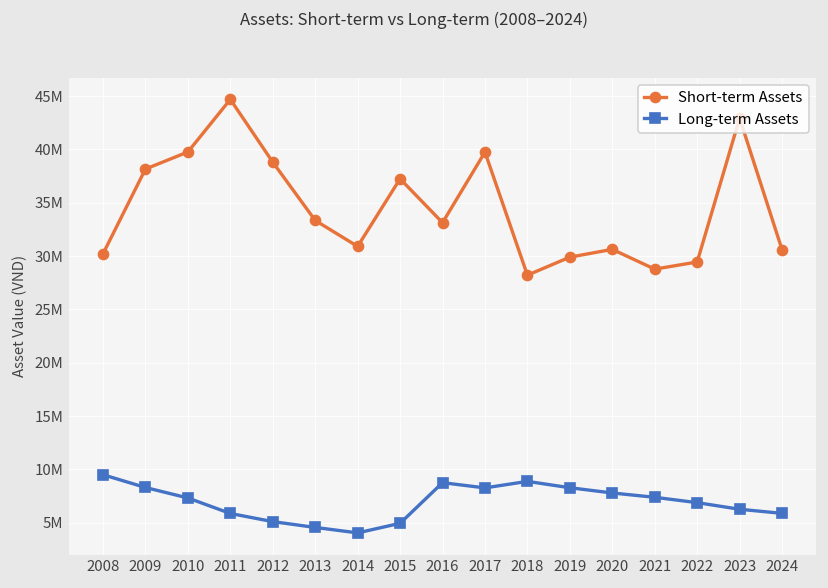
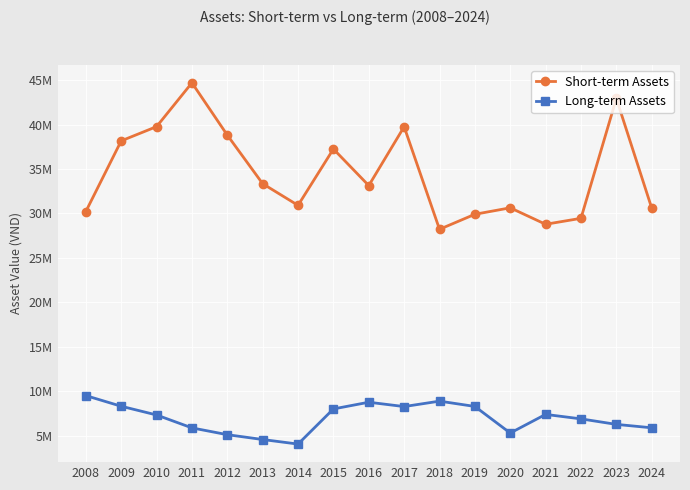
Long-term Assets, 2015: 5000000 -> 8000000
Long-term Assets, 2020: 8000000 -> 5000000
